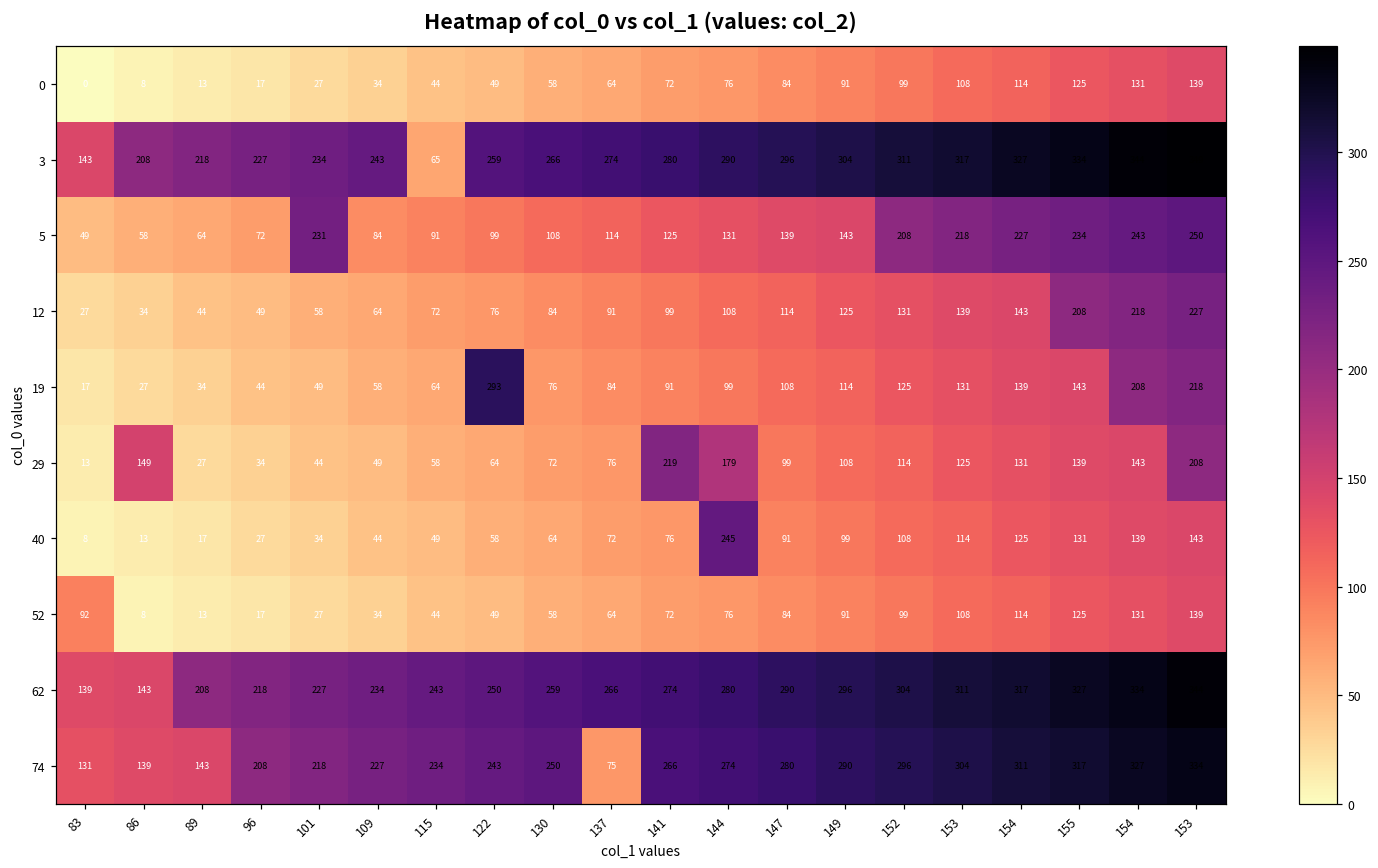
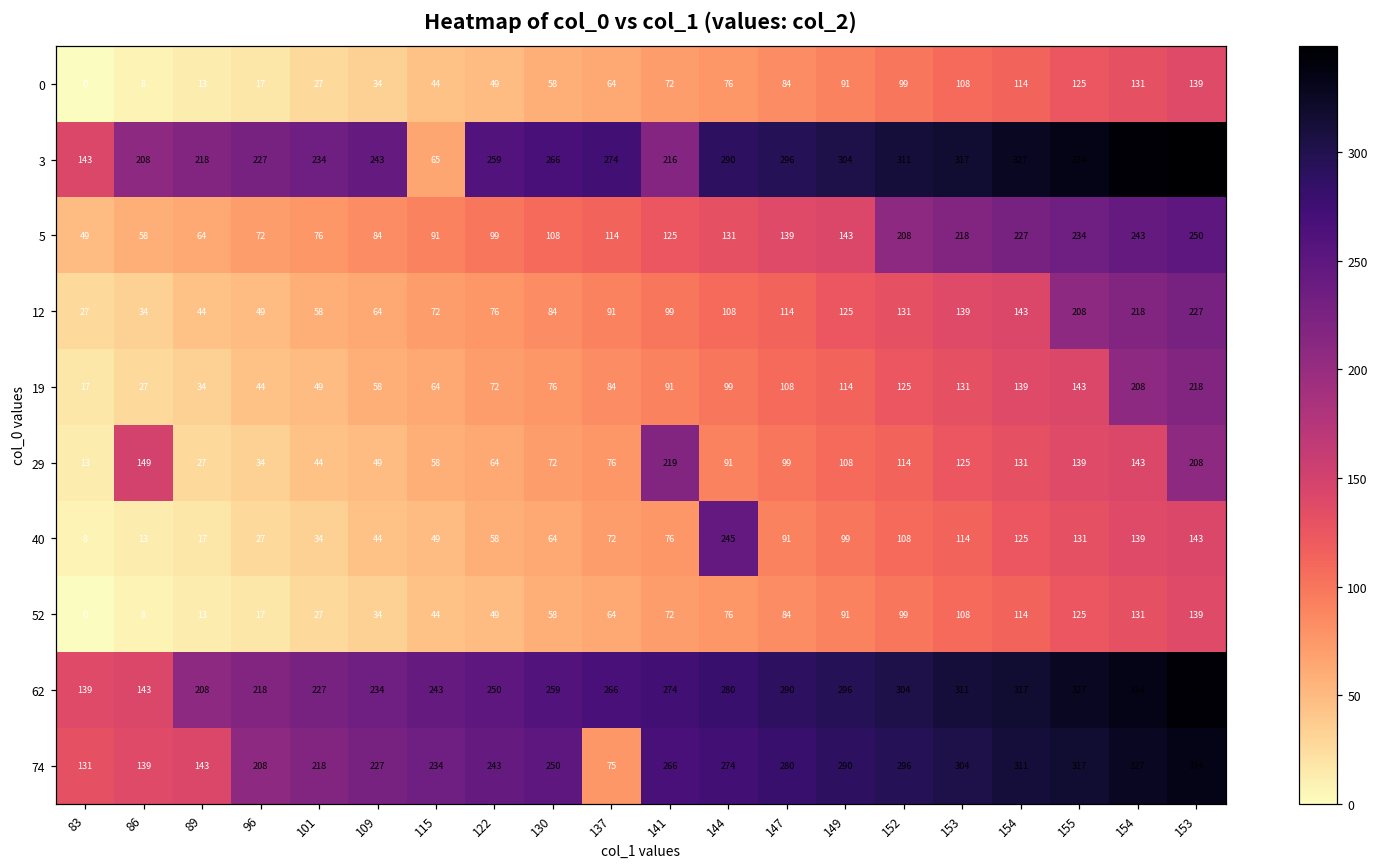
3, 141: 280 -> 216
5, 101: 231 -> 76
19, 122: 293 -> 72
29, 144: 179 -> 91
52, 83: 92 -> 0
